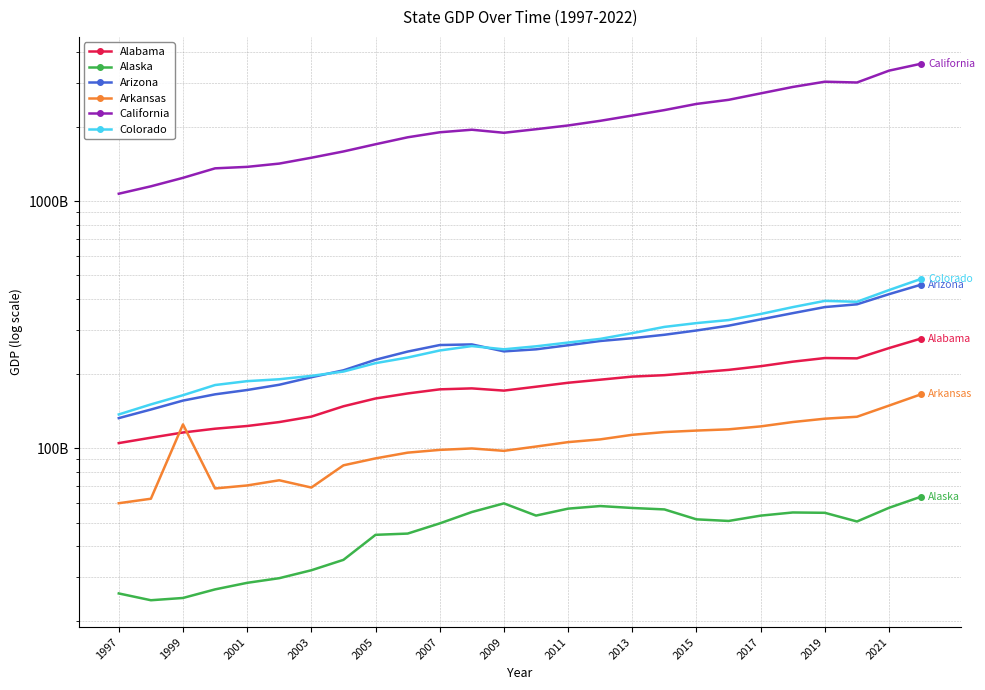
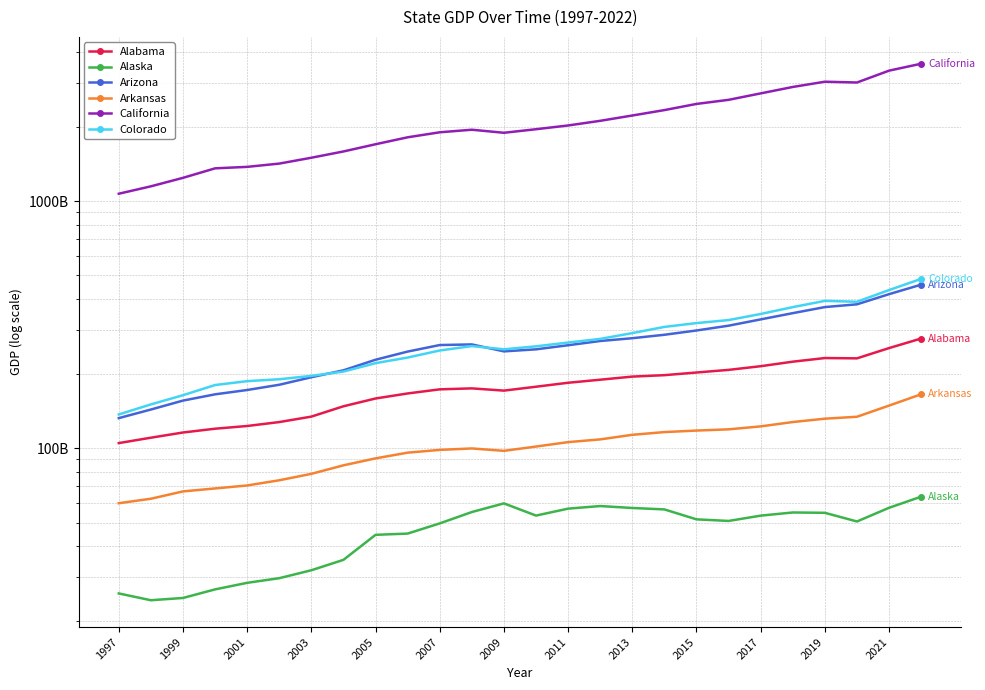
Arkansas, 1999: 120000000000 -> 67000000000
Arkansas, 2003: 69000000000 -> 79000000000
